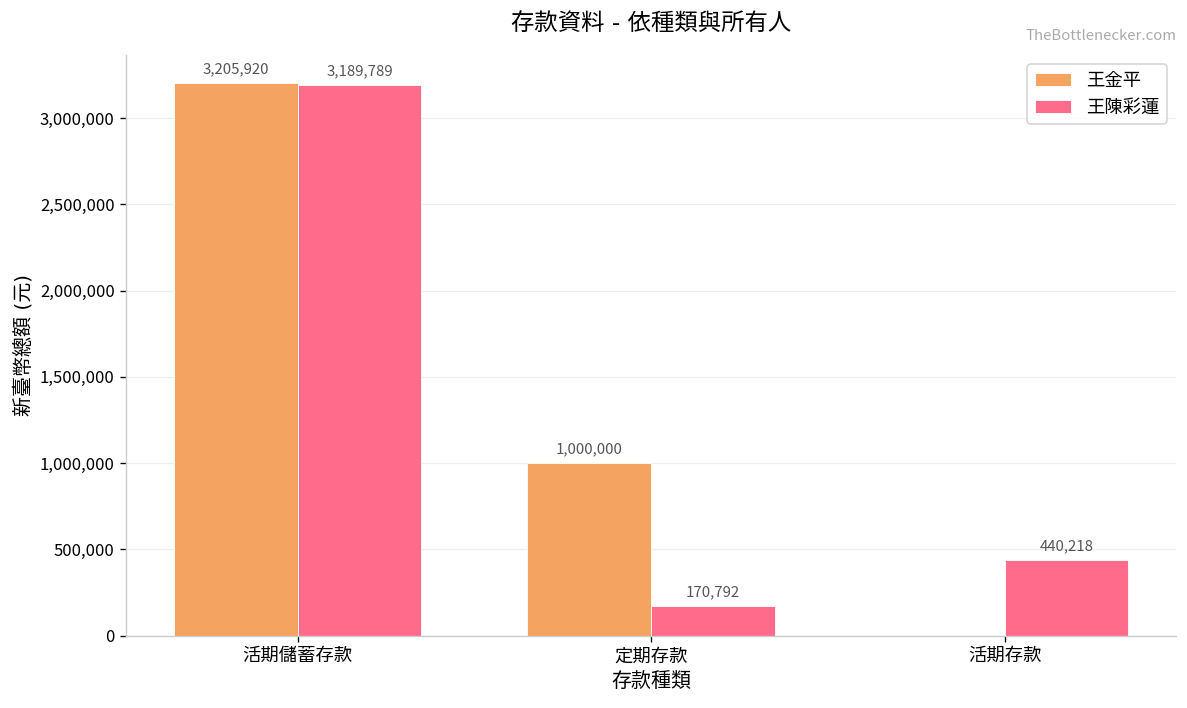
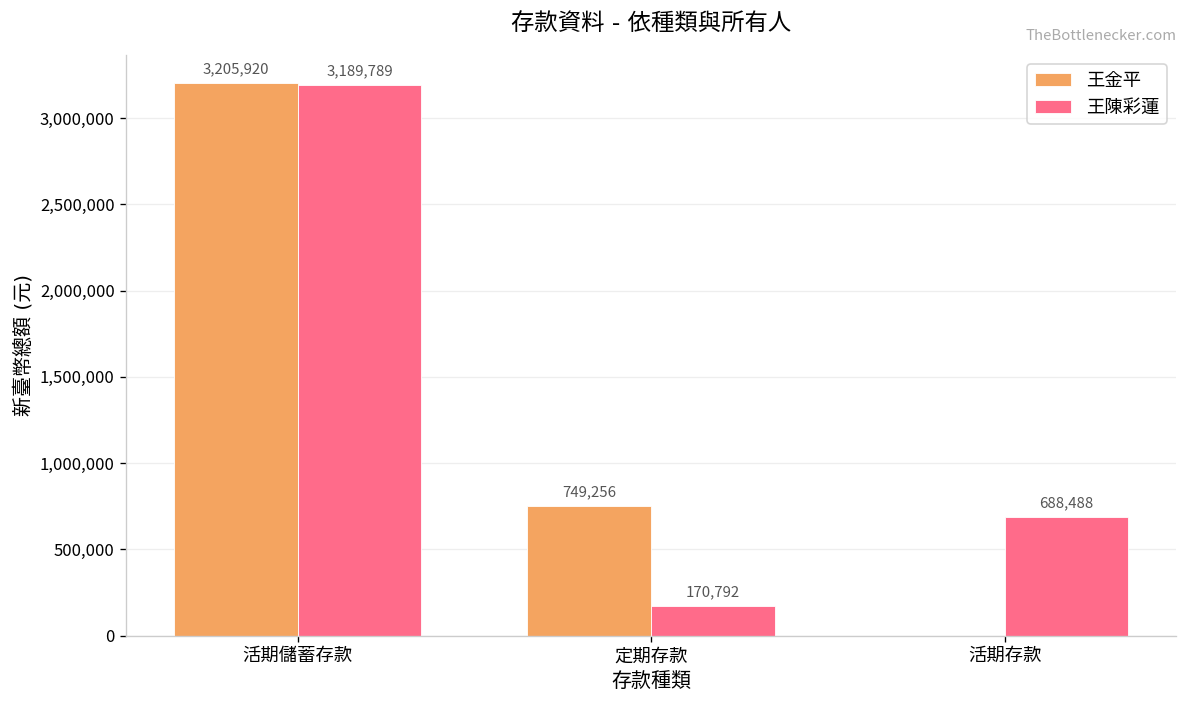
王金平, 定期存款: 1,000,000 -> 749,256
王陳彩蓮, 活期存款: 440,218 -> 688,488
